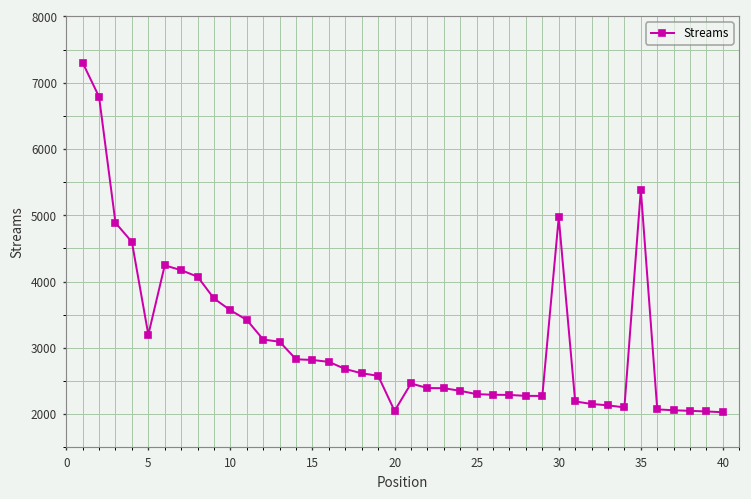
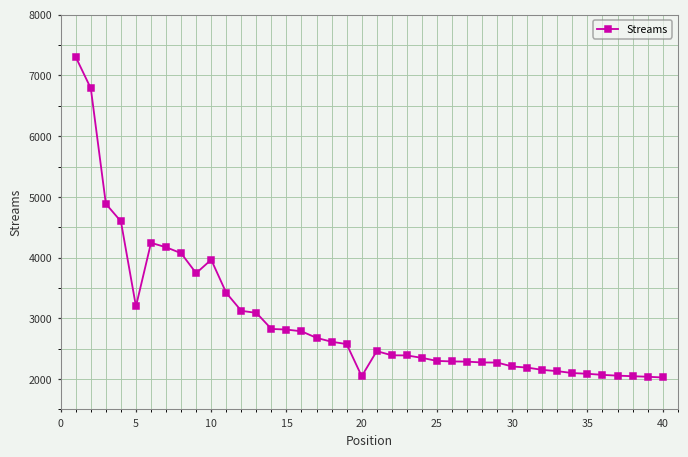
10: 3600 -> 4000
30: 5000 -> 2200
35: 5400 -> 2100
